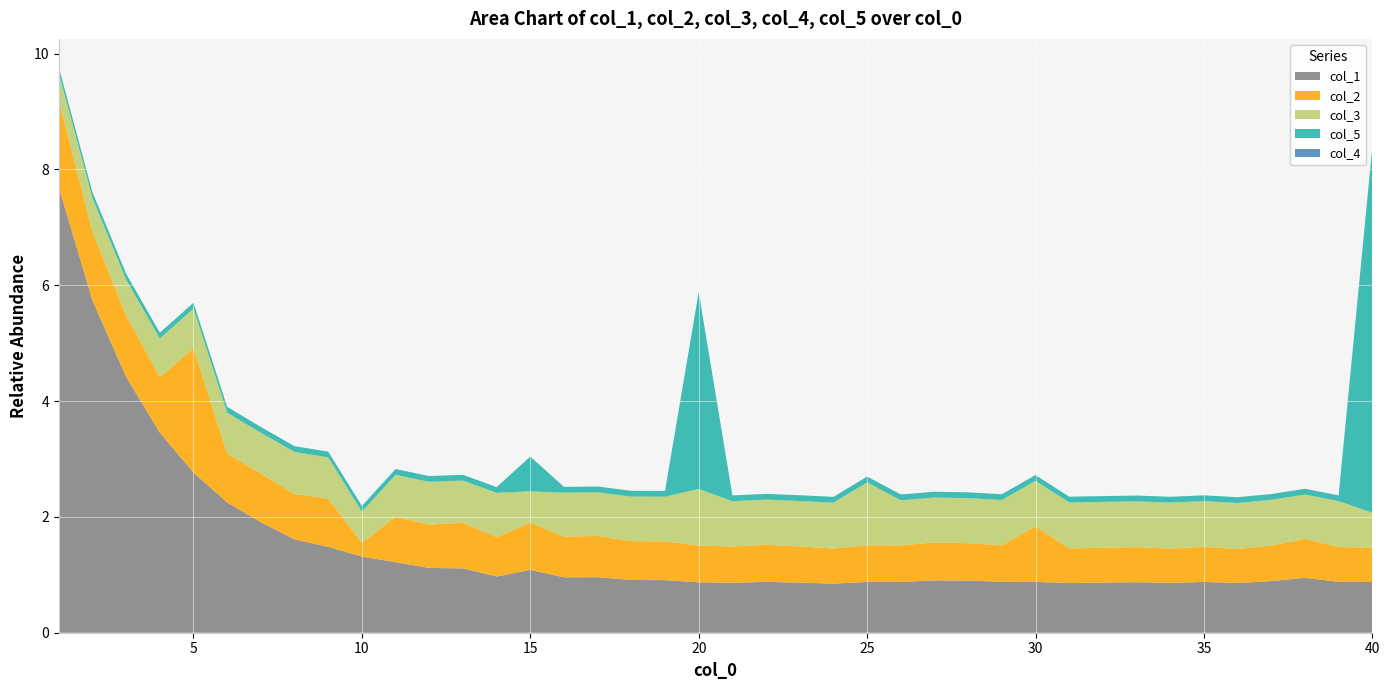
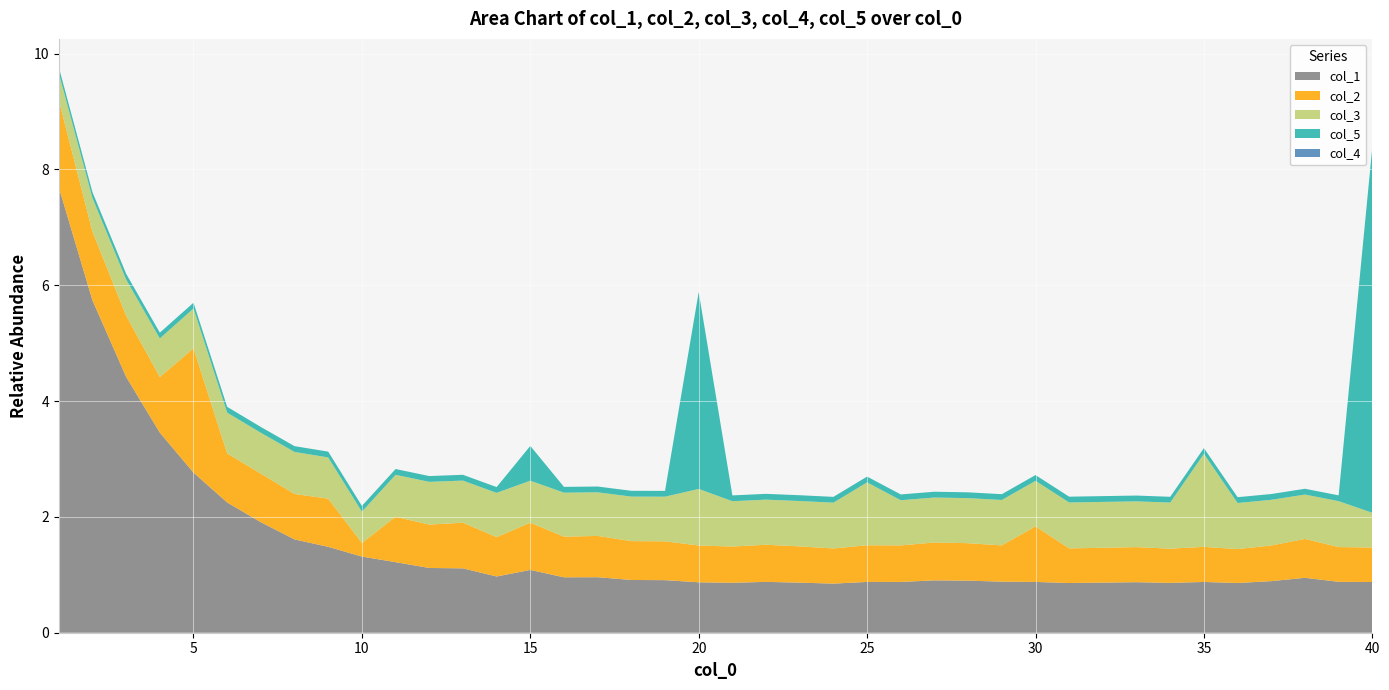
col_3, 15: 0.5 -> 0.7
col_3, 35: 0.8 -> 1.6
